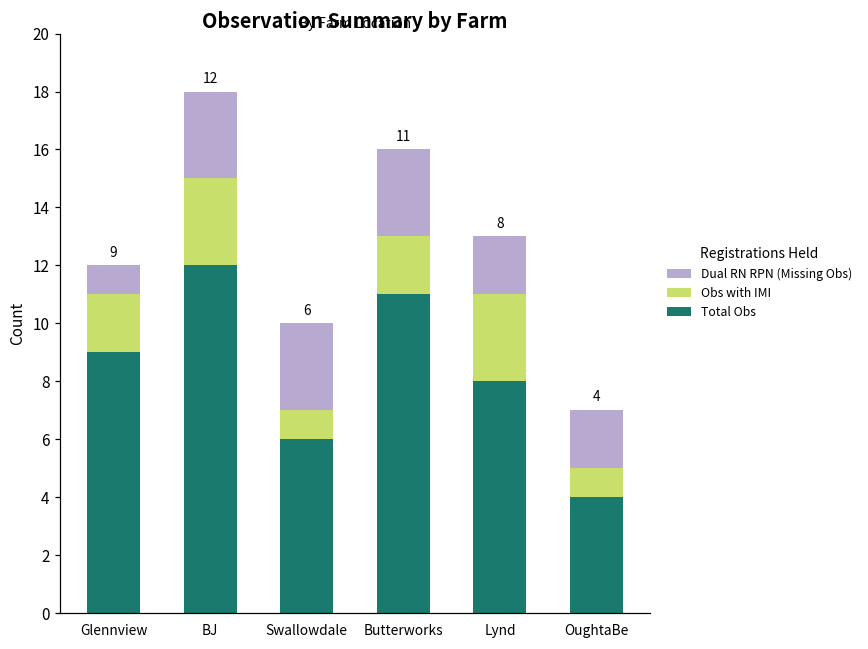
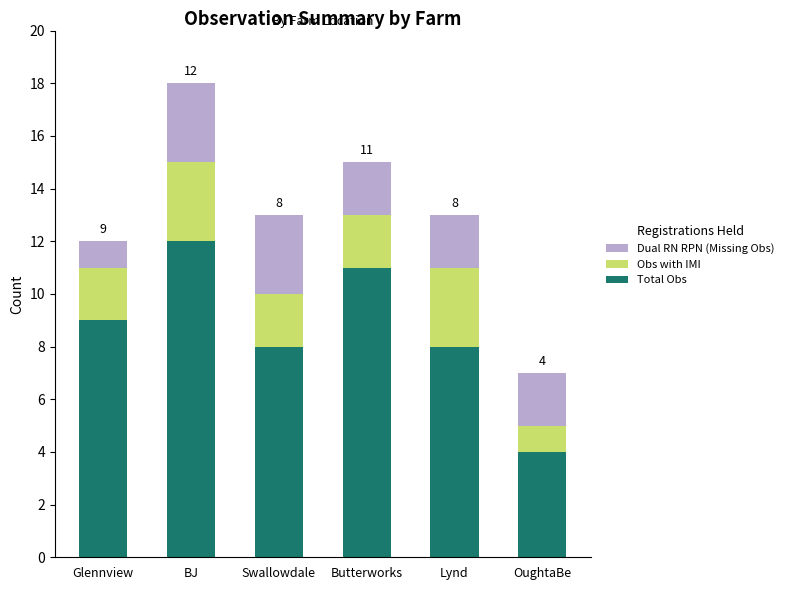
Total Obs, Swallowdale: 6 -> 8
Obs with IMI, Swallowdale: 1 -> 2
Dual RN RPN (Missing Obs), Butterworks: 3 -> 2
